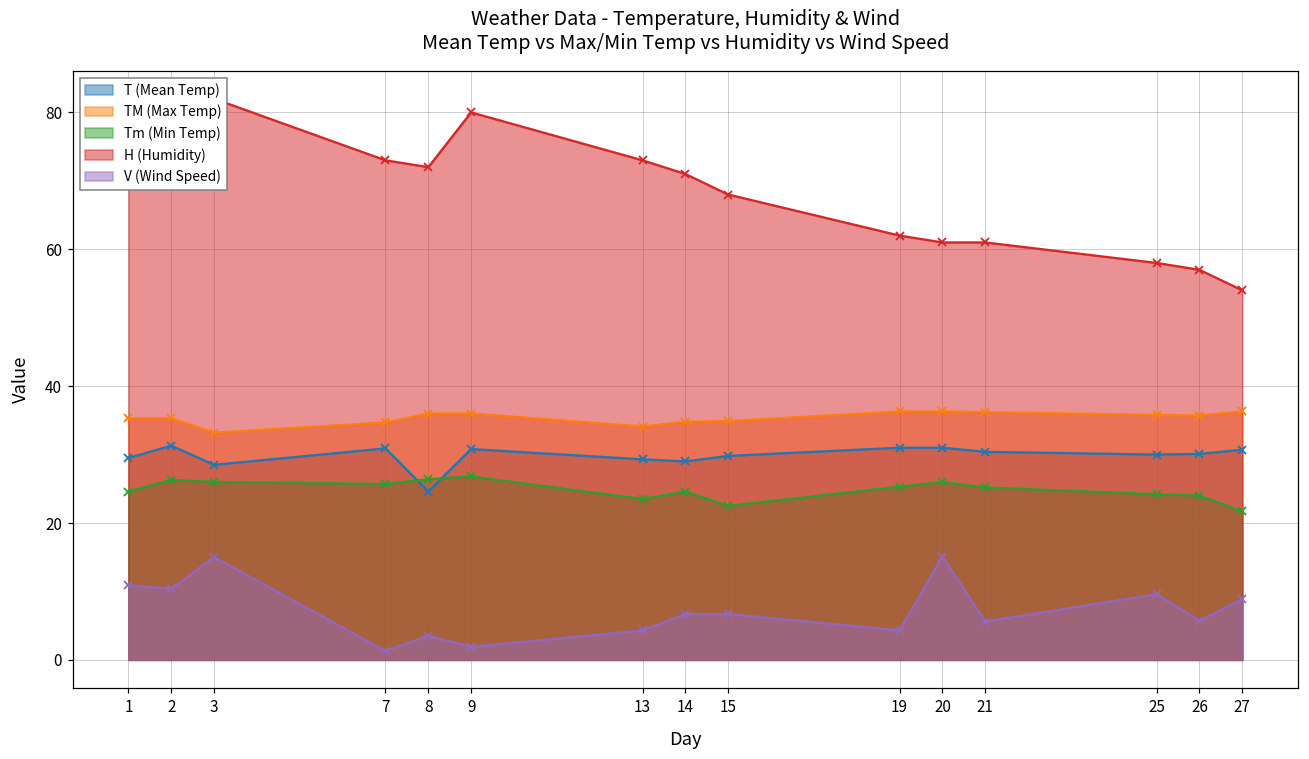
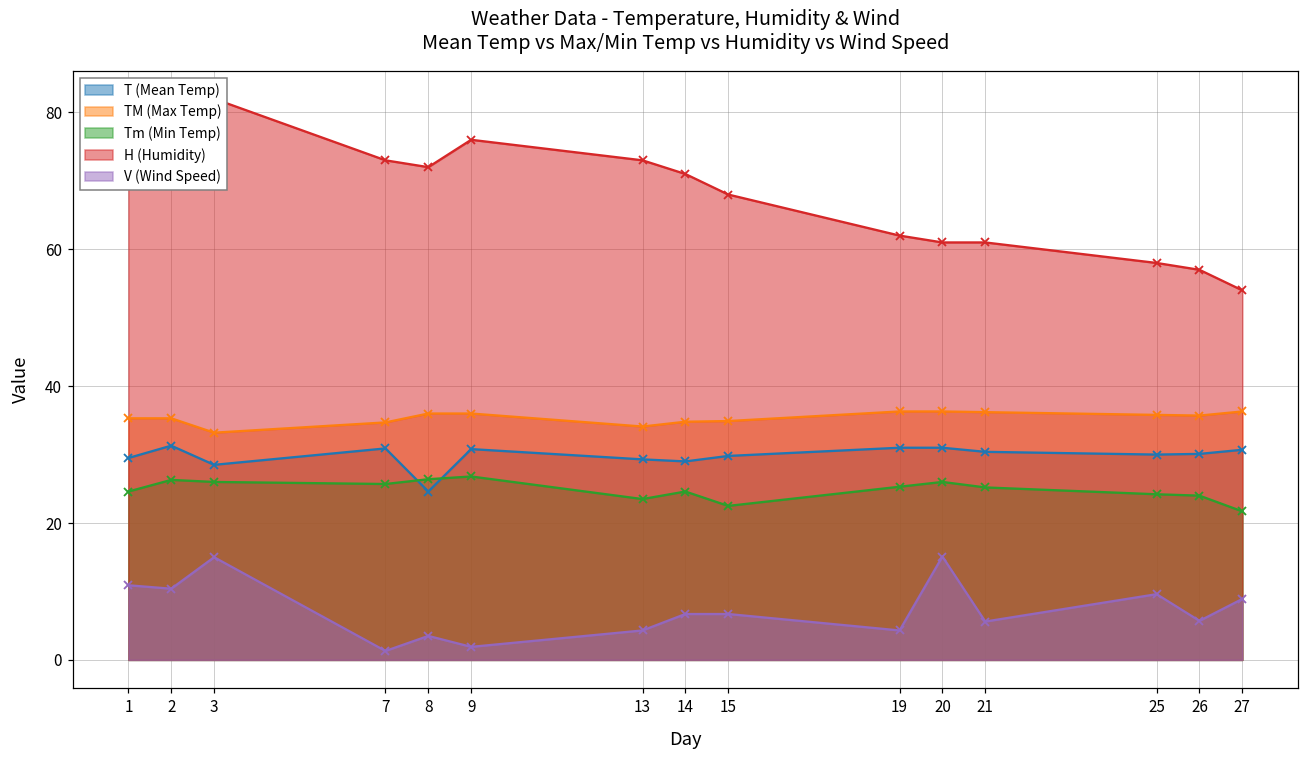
H (Humidity), 9: 80 -> 76
